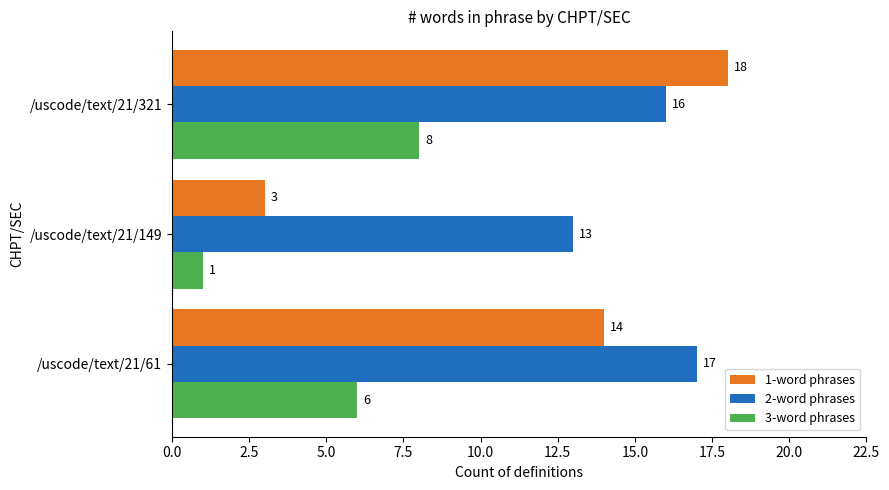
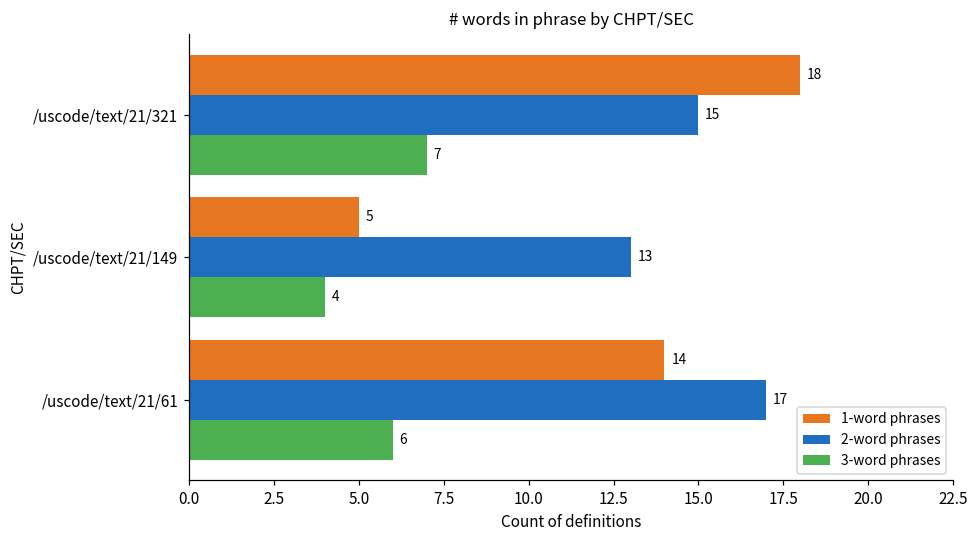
2-word phrases, /uscode/text/21/321: 16 -> 15
3-word phrases, /uscode/text/21/321: 8 -> 7
1-word phrases, /uscode/text/21/149: 3 -> 5
3-word phrases, /uscode/text/21/149: 1 -> 4
